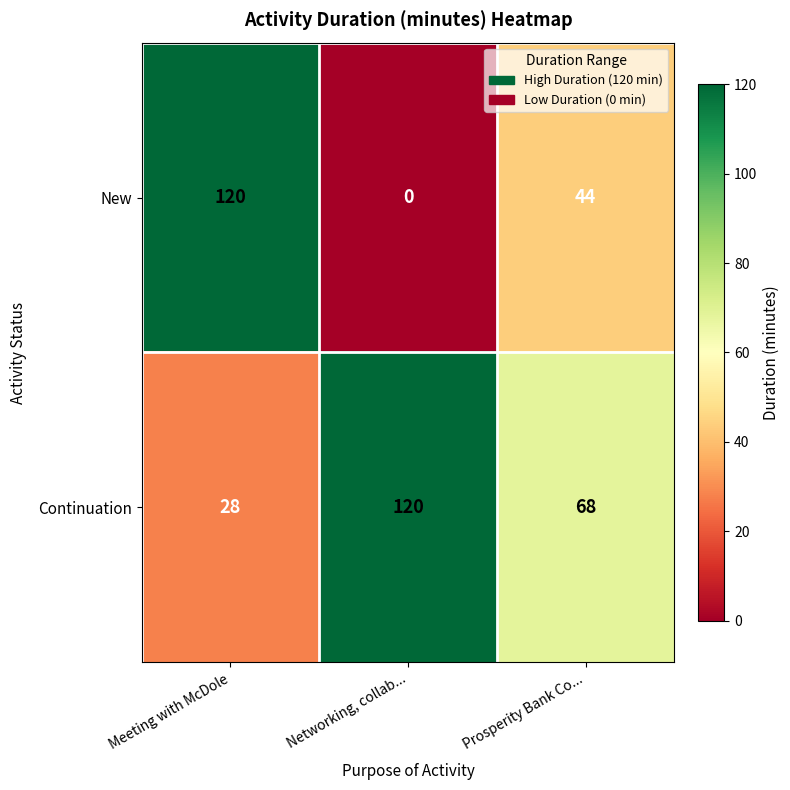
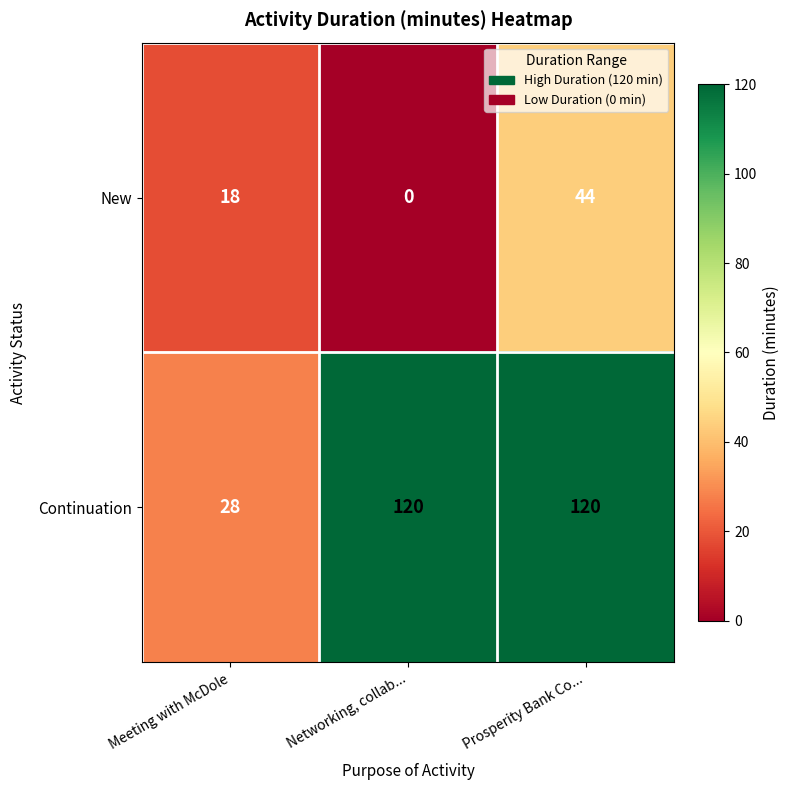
New, Meeting with McDole: 120 -> 18
Continuation, Prosperity Bank Co...: 68 -> 120
